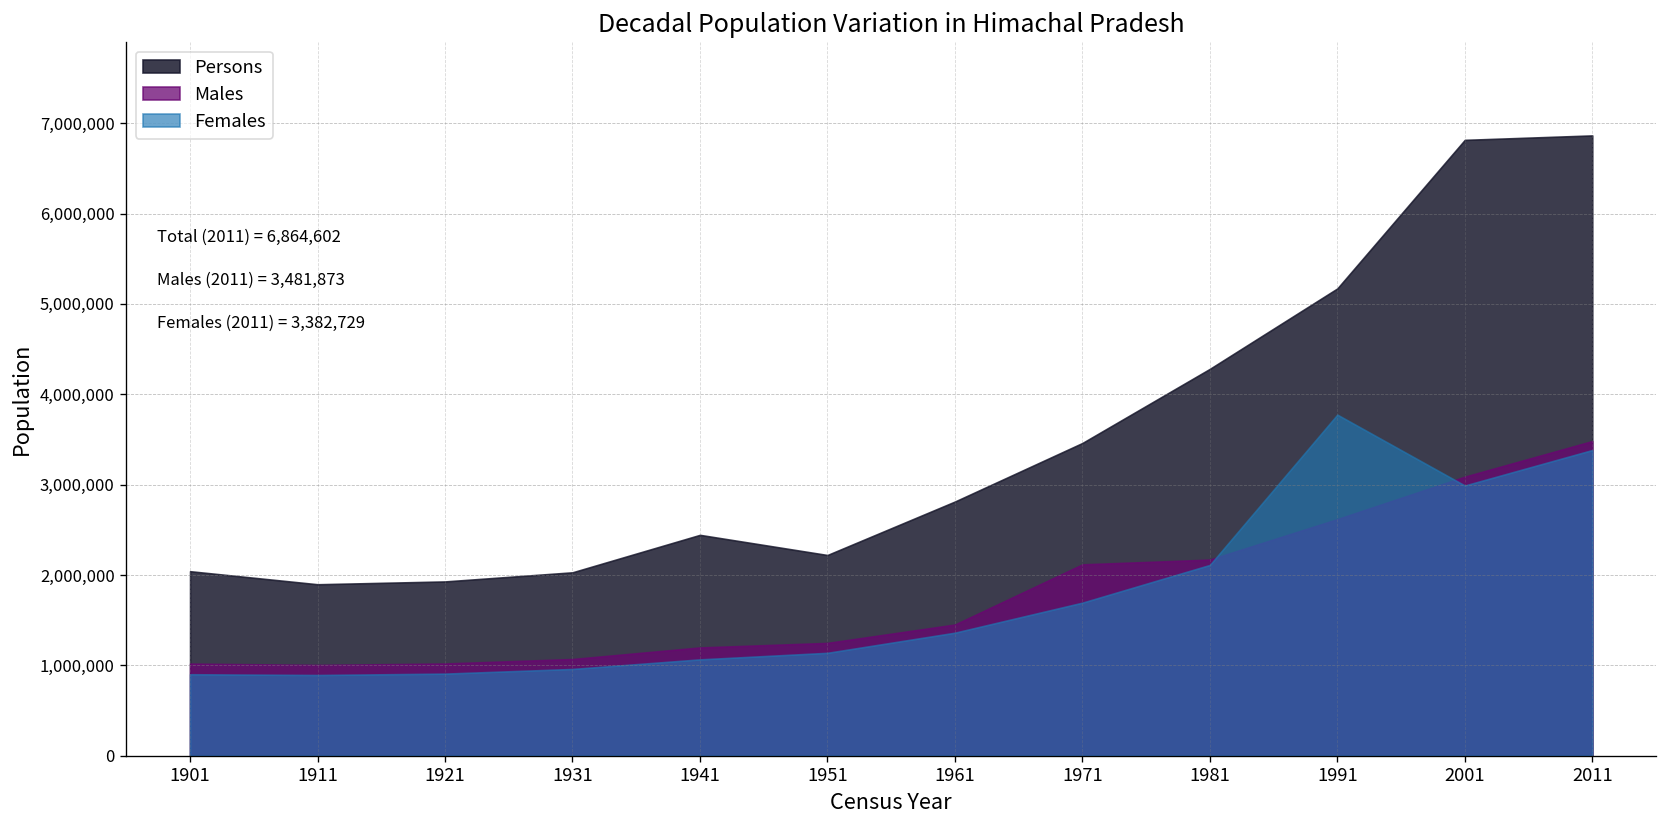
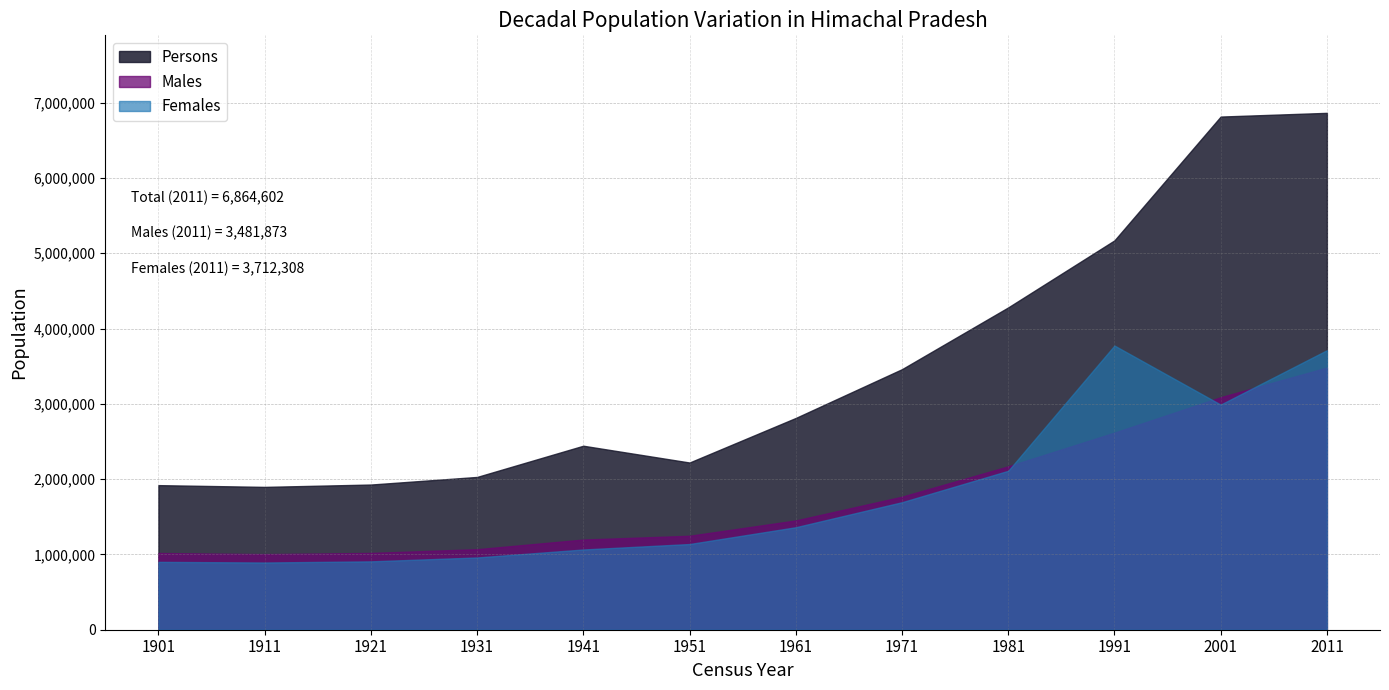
Persons, 1901: 2,000,000 -> 1,900,000
Males, 1971: 2,100,000 -> 1,800,000
Females, 2011: 3,382,729 -> 3,712,308
